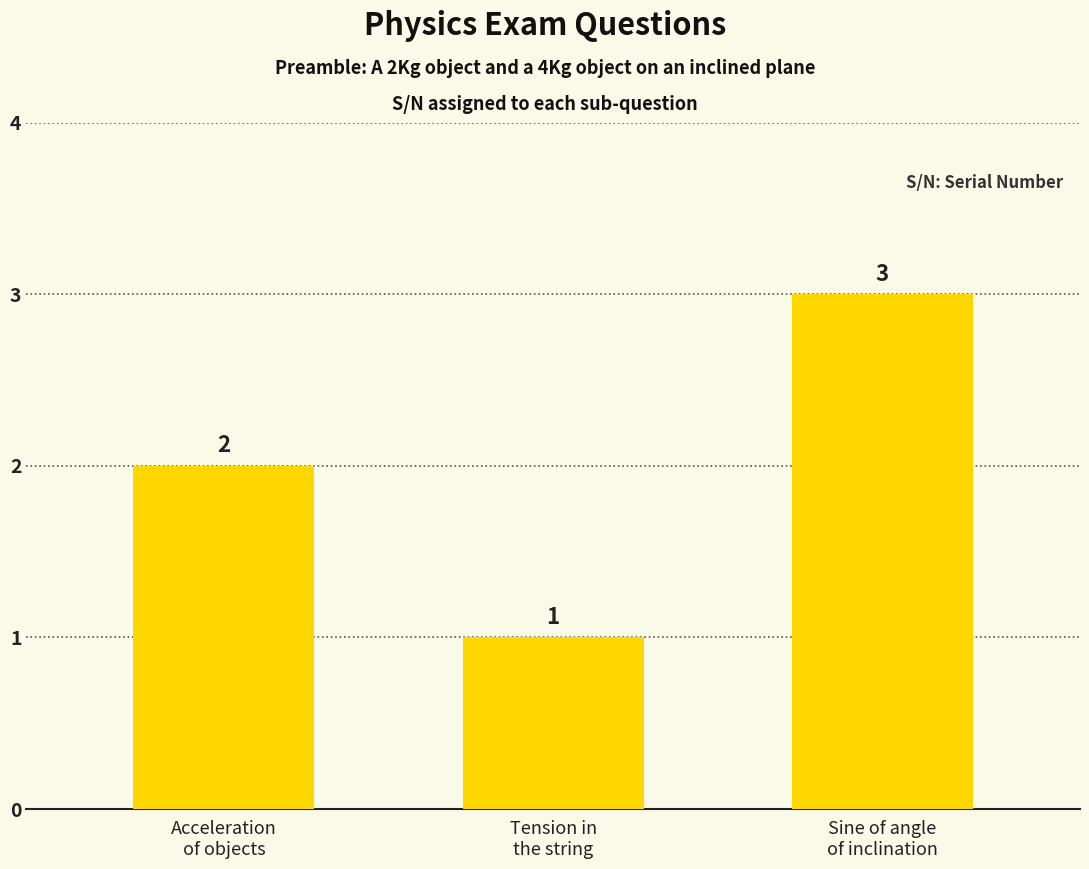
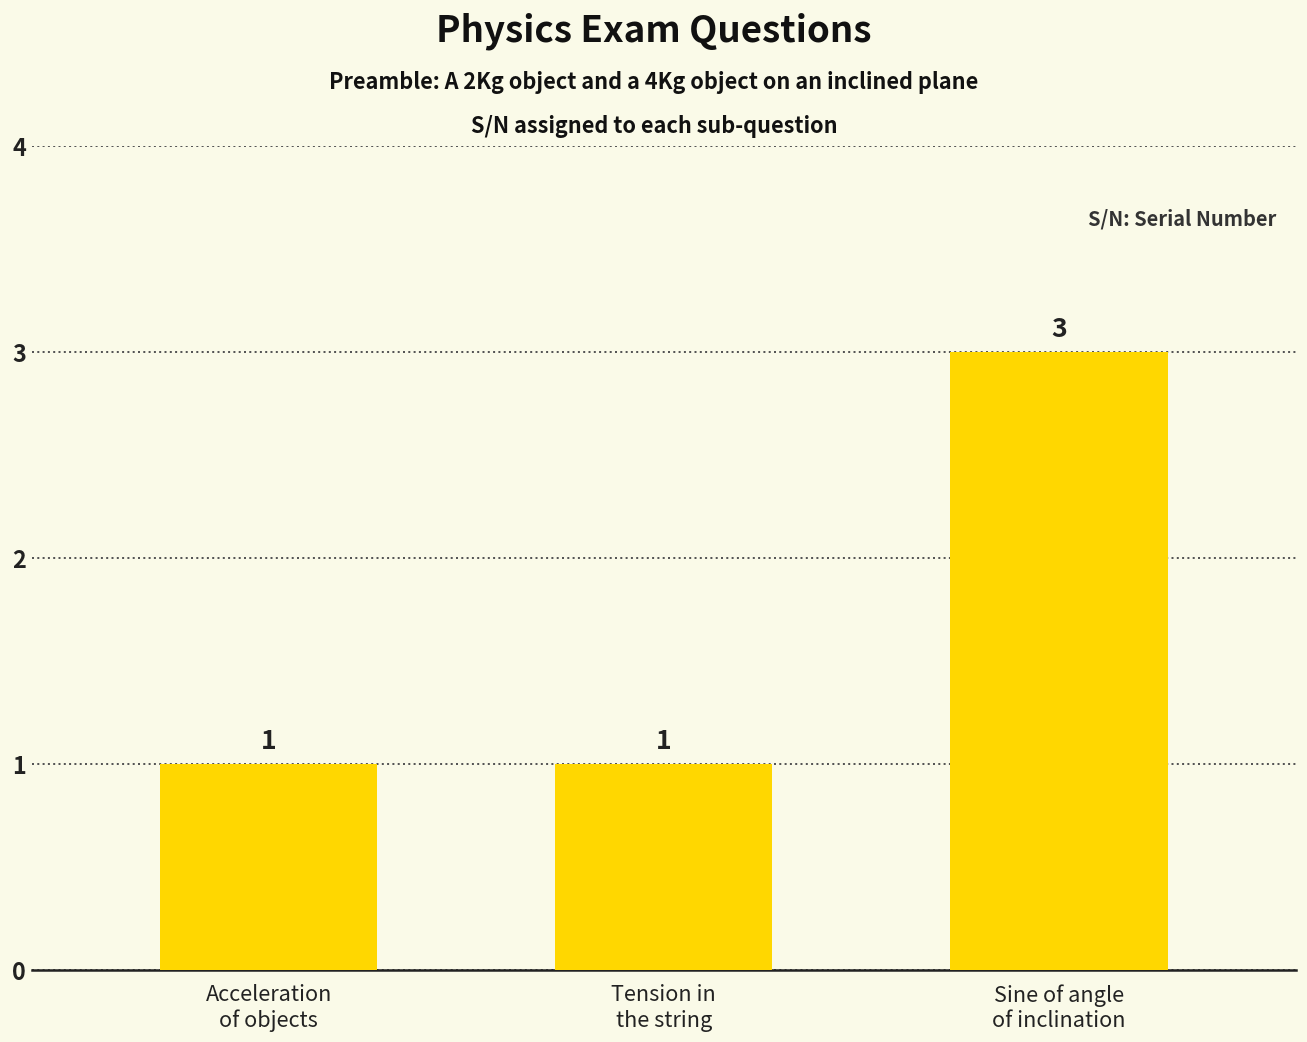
Acceleration of objects: 2 -> 1
